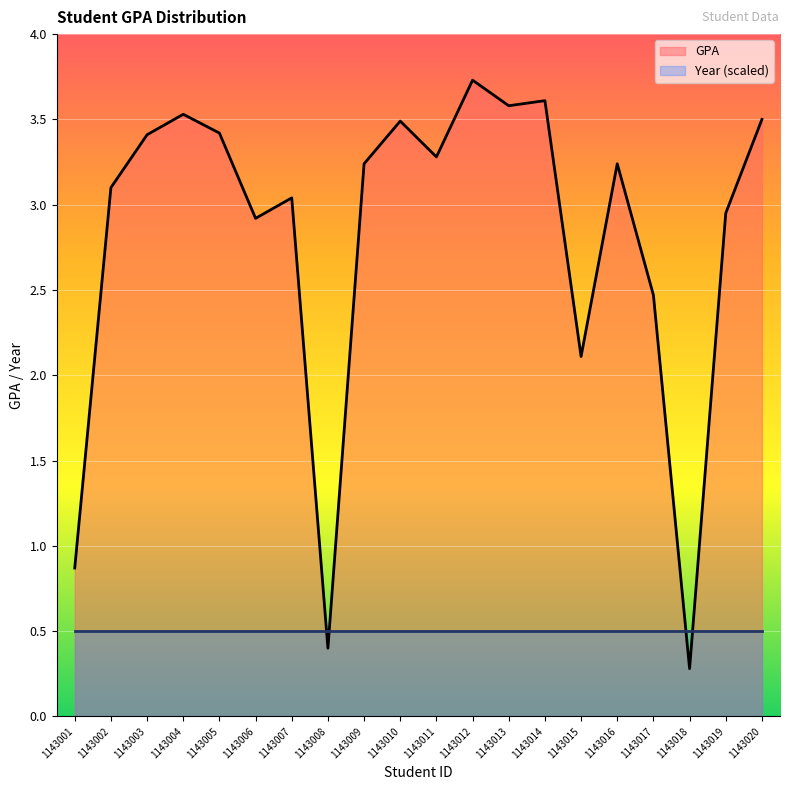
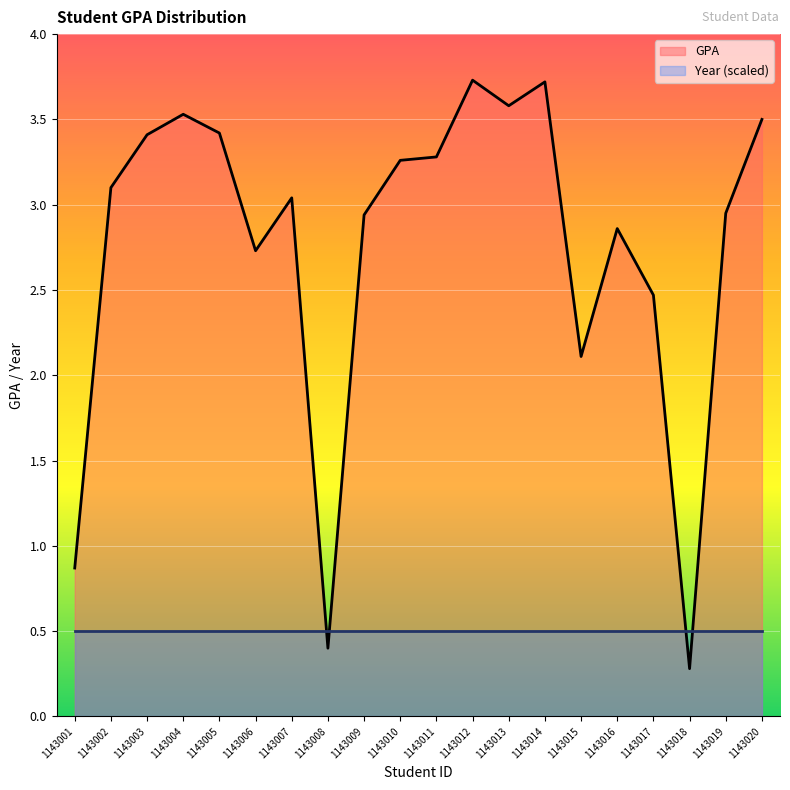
GPA, 1143006: 2.92 -> 2.73
GPA, 1143009: 3.24 -> 2.94
GPA, 1143010: 3.49 -> 3.26
GPA, 1143014: 3.61 -> 3.72
GPA, 1143016: 3.24 -> 2.86
